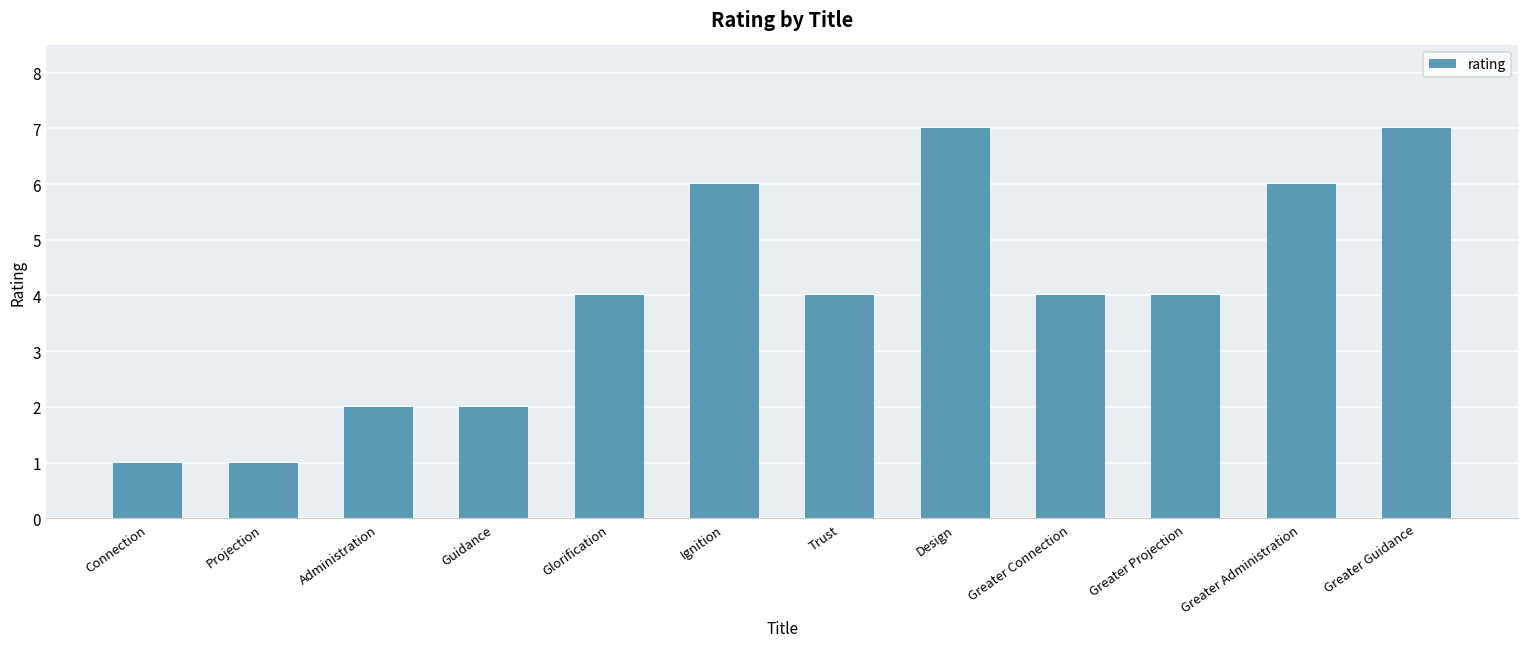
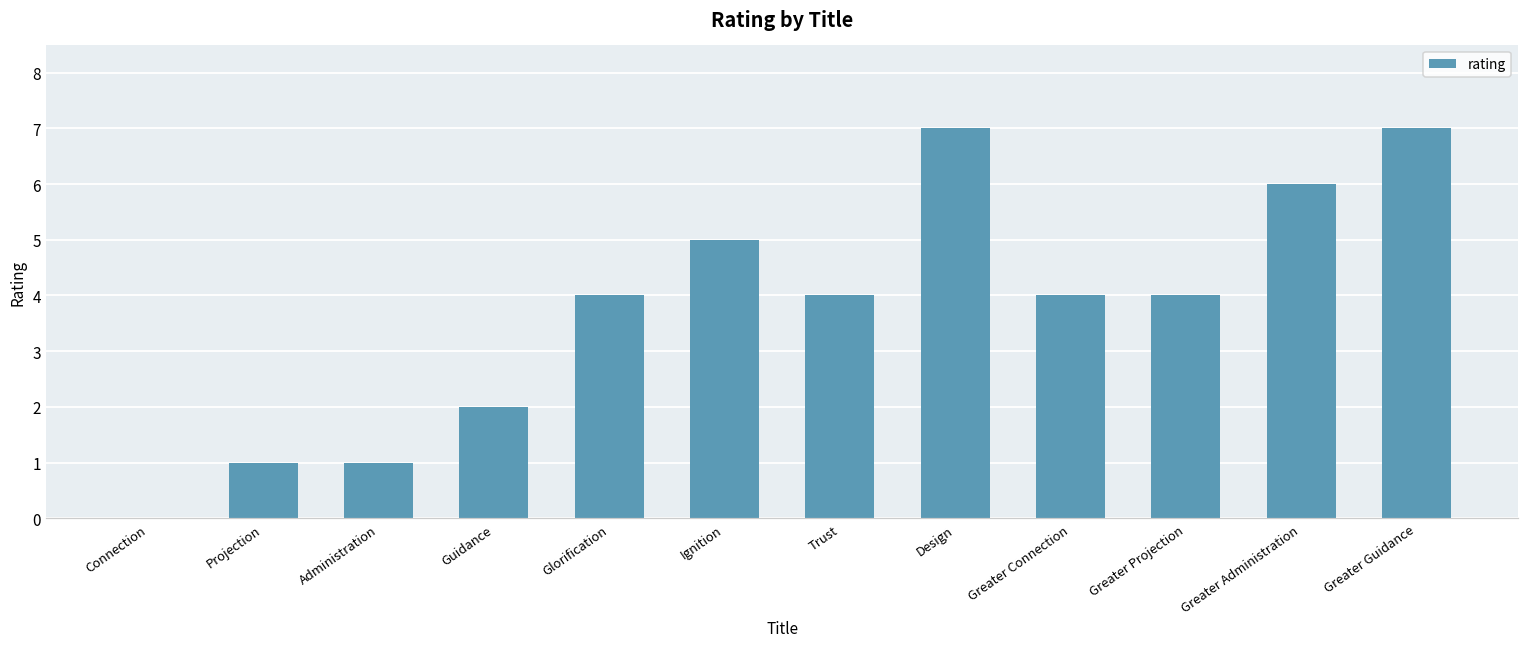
Connection: 1 -> 0
Administration: 2 -> 1
Ignition: 6 -> 5
